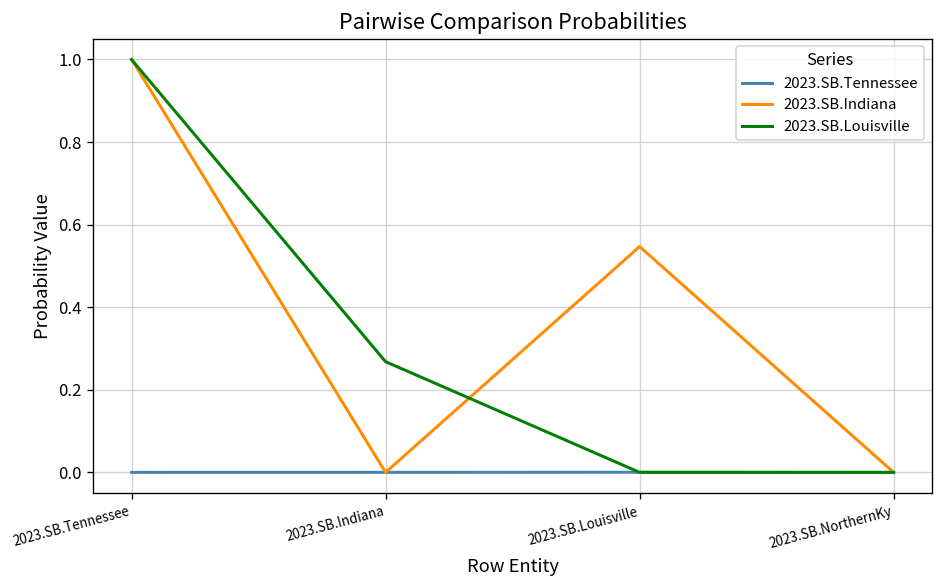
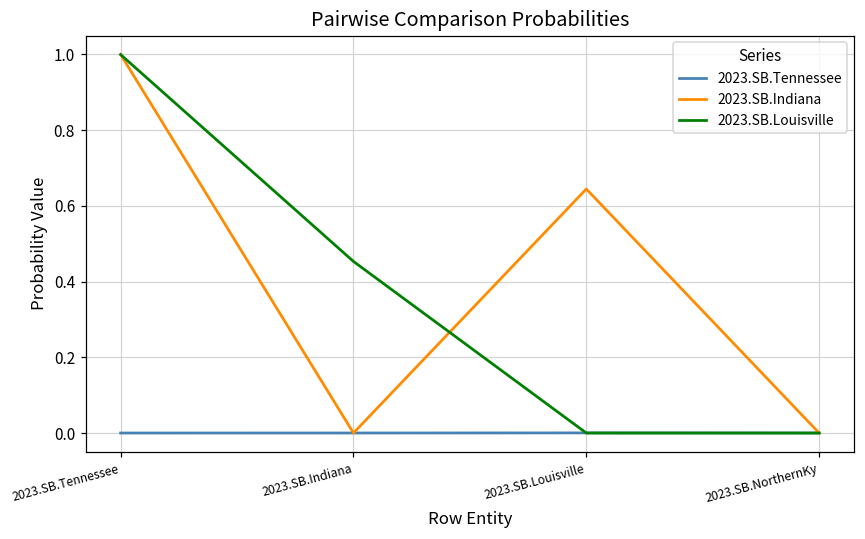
2023.SB.Louisville, 2023.SB.Indiana: 0.27 -> 0.45
2023.SB.Indiana, 2023.SB.Louisville: 0.55 -> 0.64
